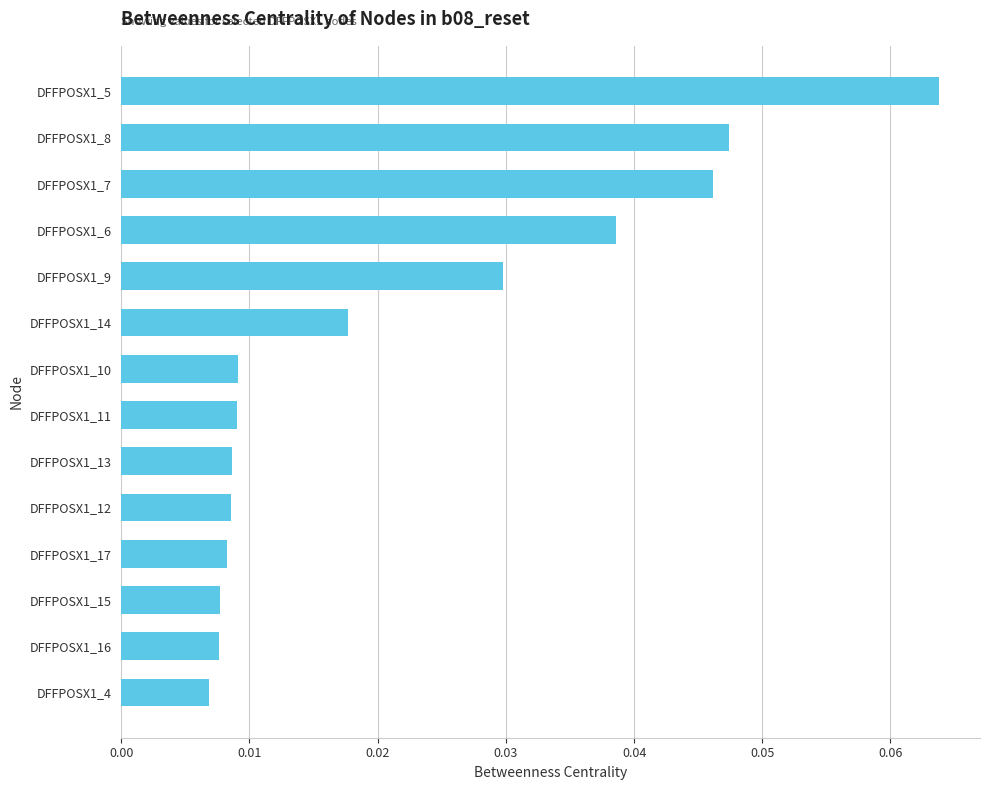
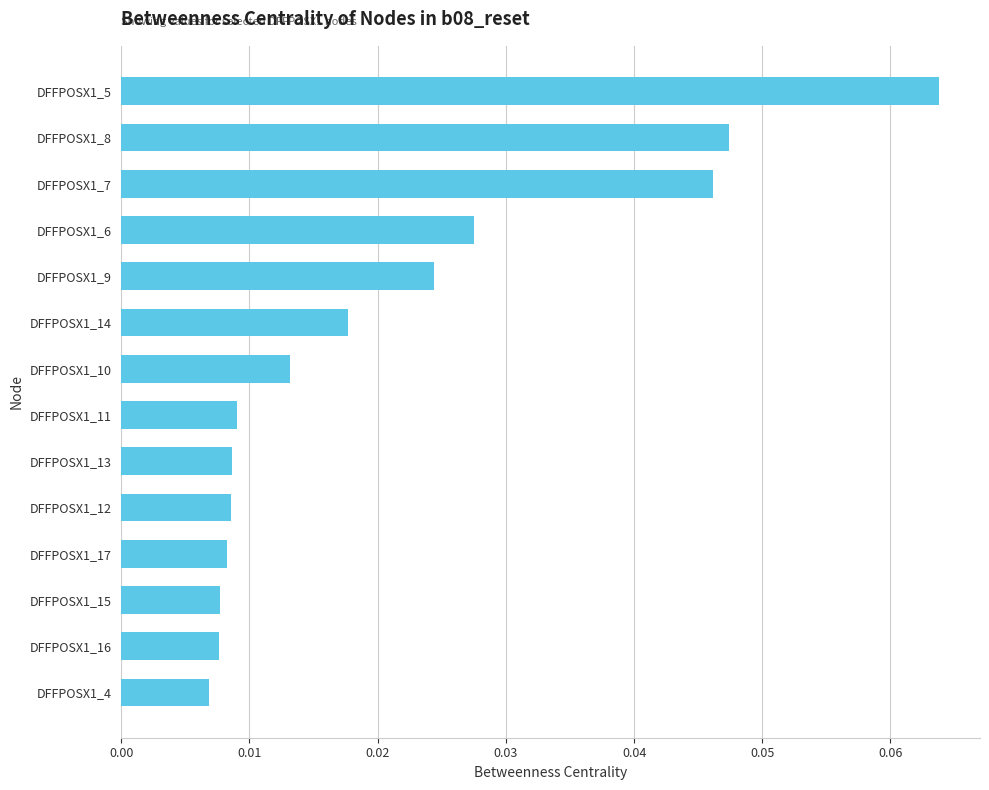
DFFPOSX1_6: 0.0386 -> 0.0275
DFFPOSX1_9: 0.0298 -> 0.0244
DFFPOSX1_10: 0.0091 -> 0.0132
